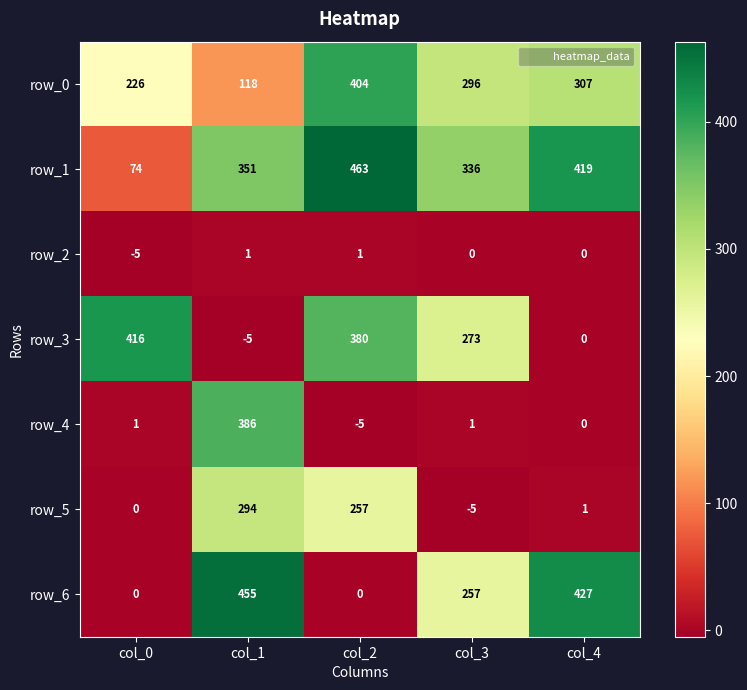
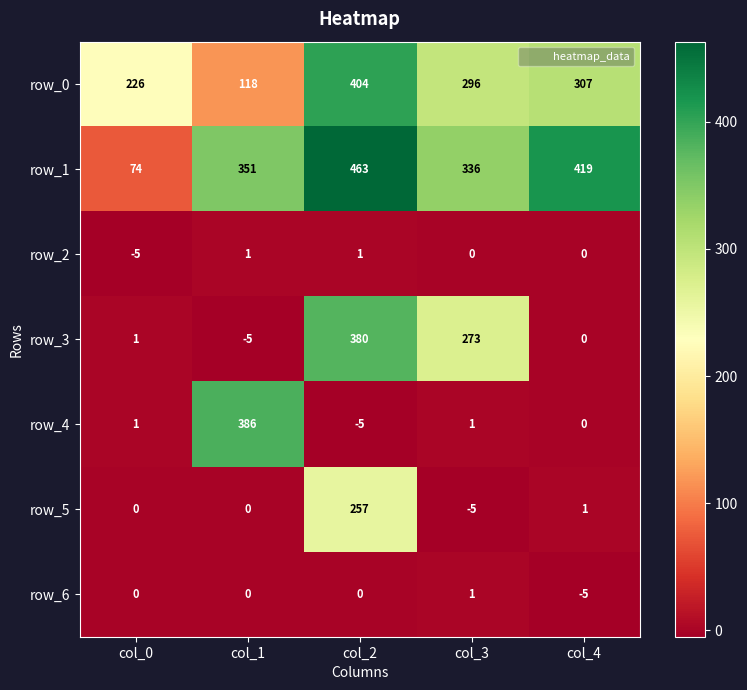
row_3, col_0: 416 -> 1
row_5, col_1: 294 -> 0
row_6, col_1: 455 -> 0
row_6, col_3: 257 -> 1
row_6, col_4: 427 -> -5
